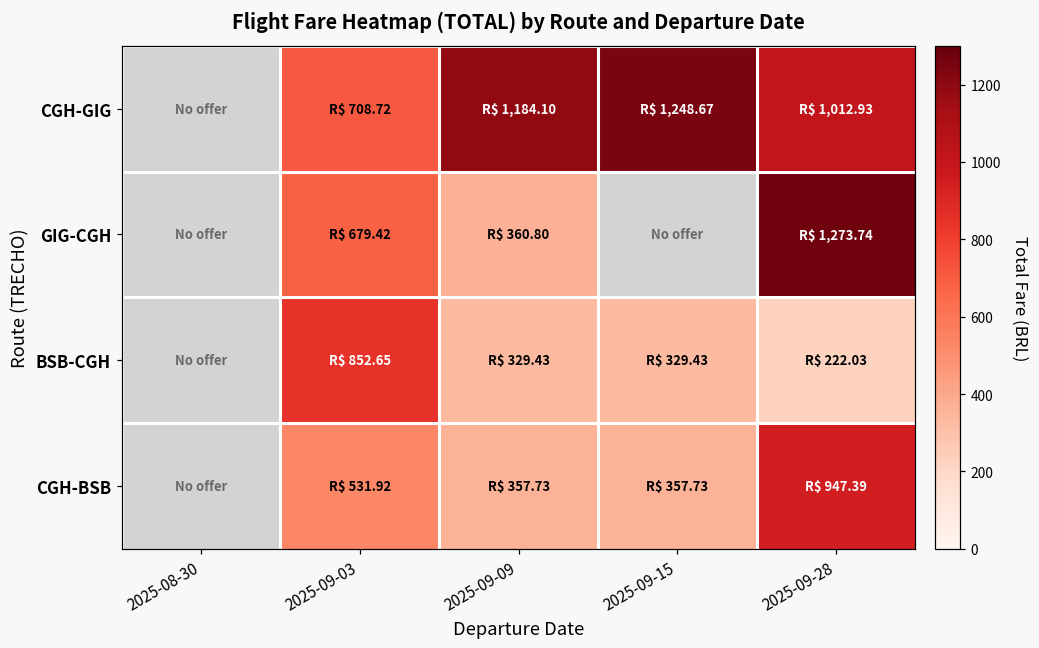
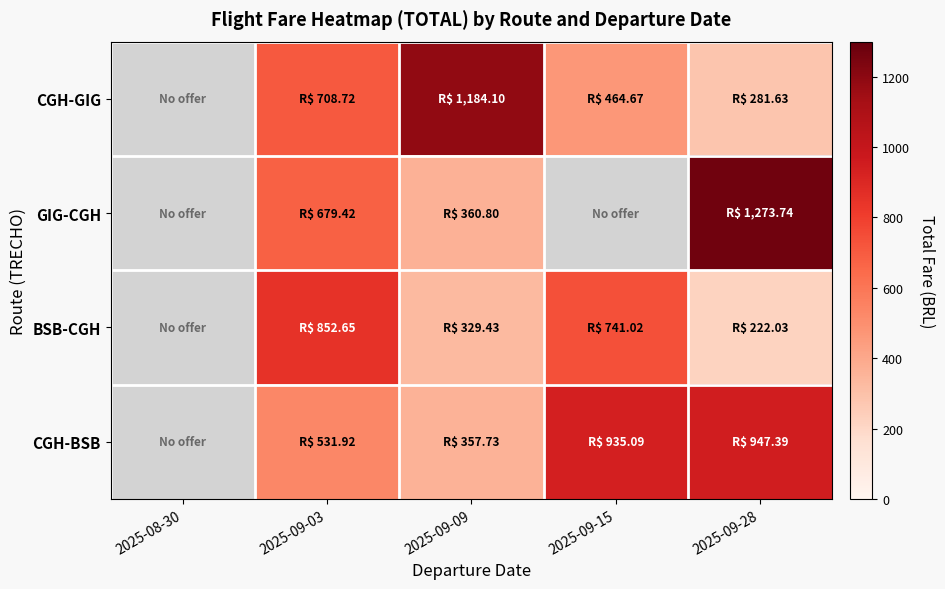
CGH-GIG, 2025-09-15: 1,248.67 -> 464.67
CGH-GIG, 2025-09-28: 1,012.93 -> 281.63
BSB-CGH, 2025-09-15: 329.43 -> 741.02
CGH-BSB, 2025-09-15: 357.73 -> 935.09
